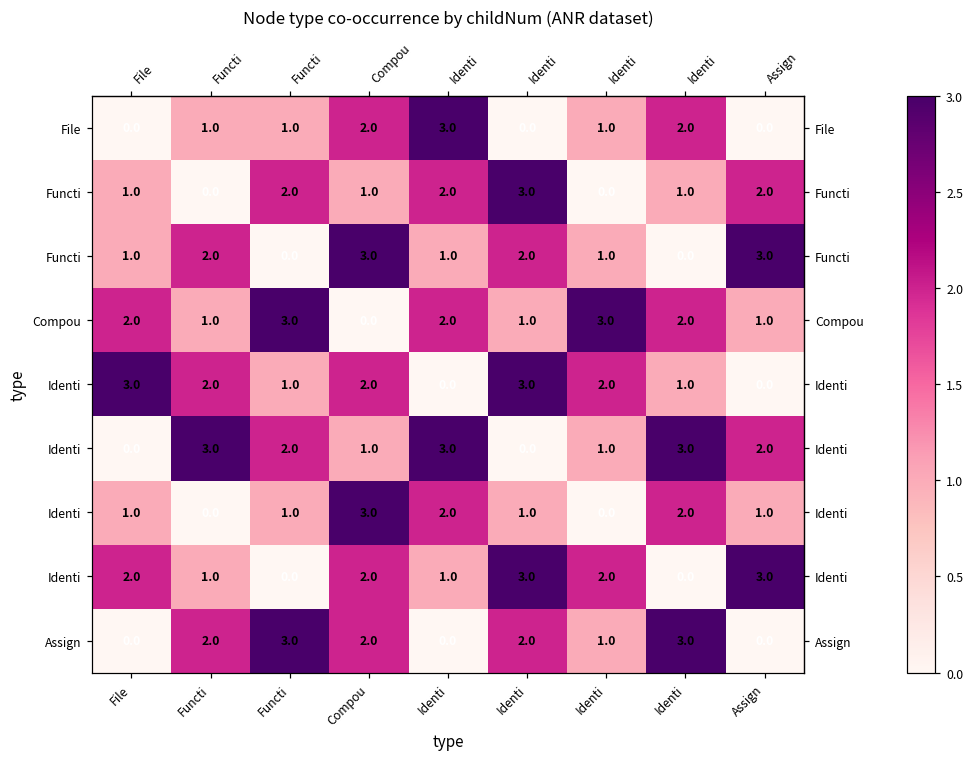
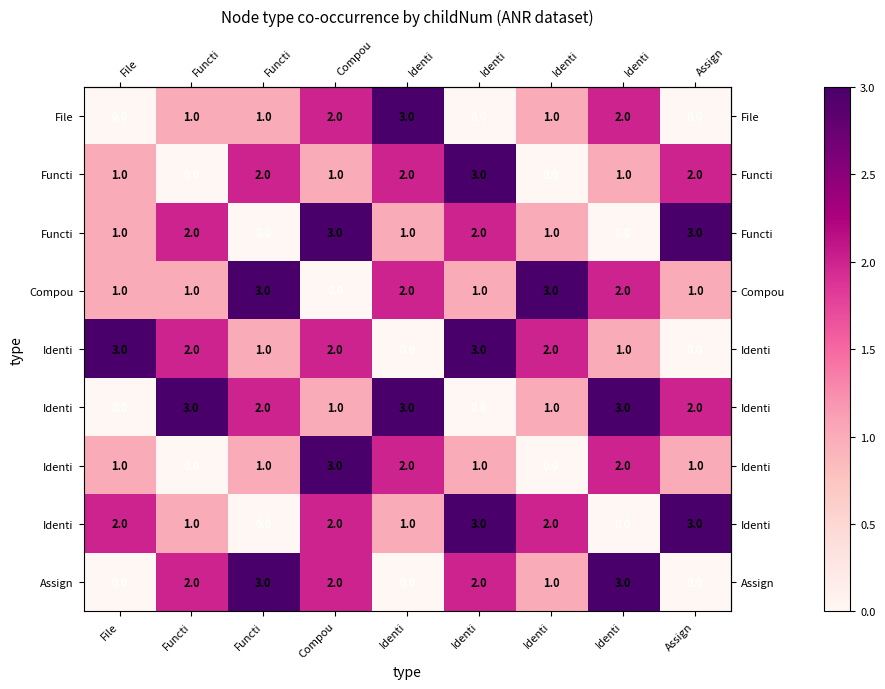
Compou, File: 2.0 -> 1.0
